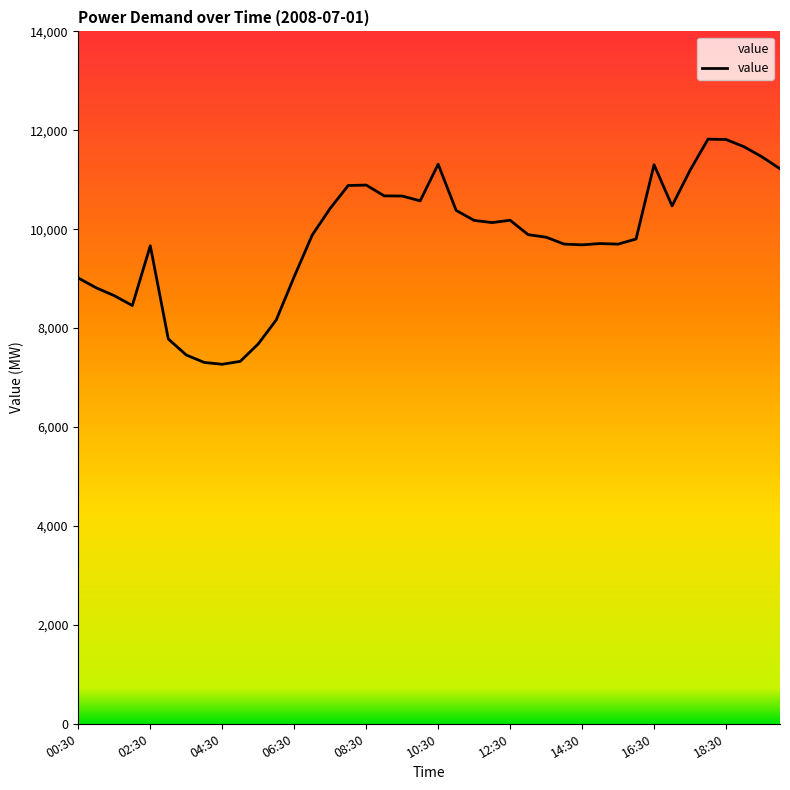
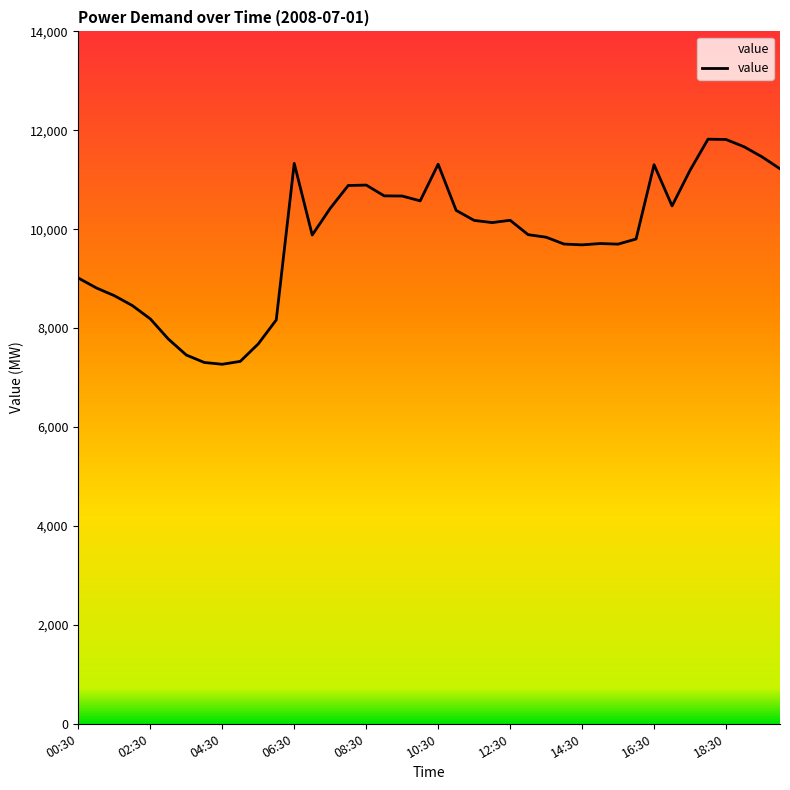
02:30: 9,700 -> 8,200
06:30: 9,000 -> 11,300
